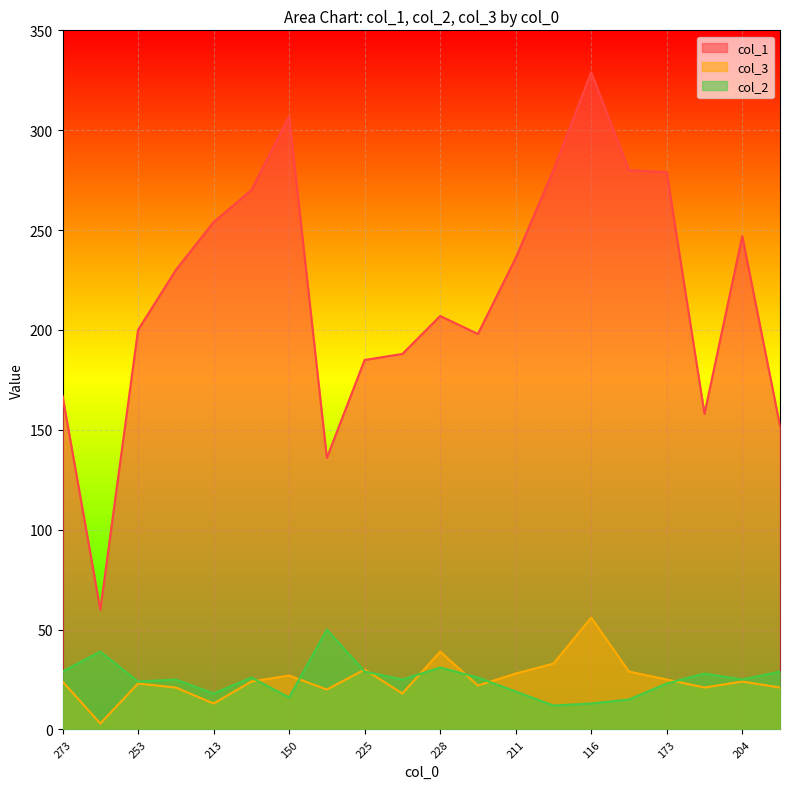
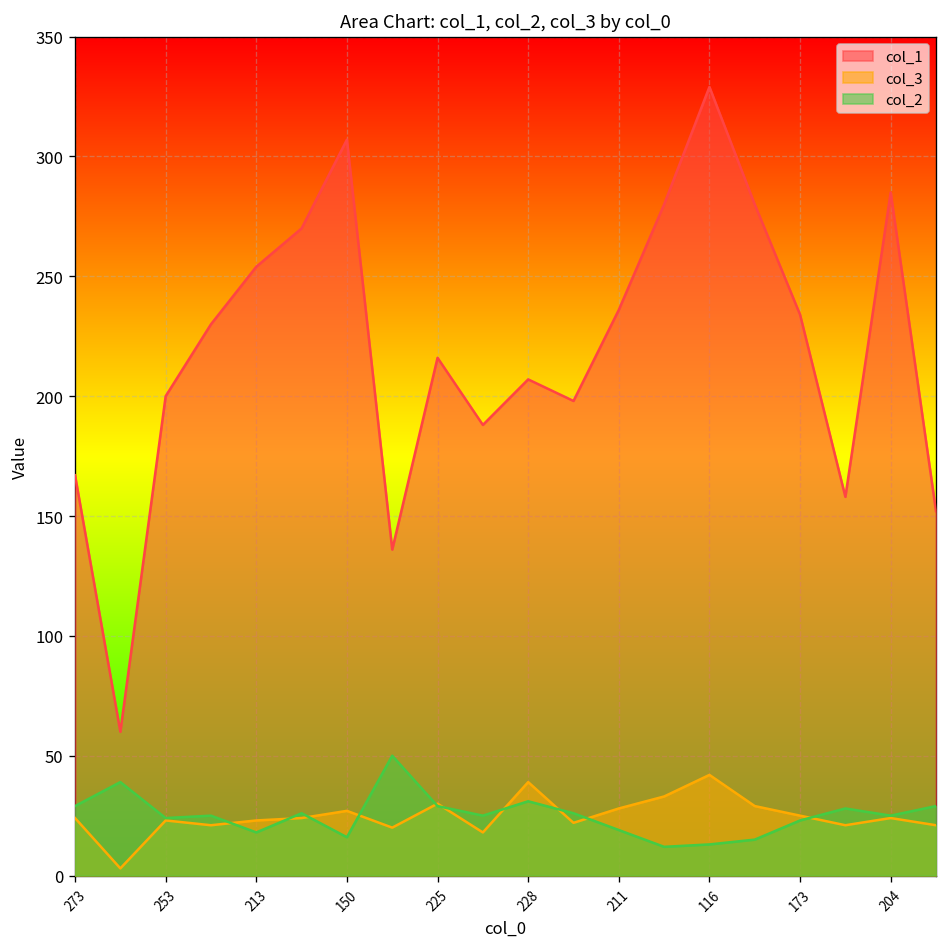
col_3, 213: 13 -> 23
col_1, 225: 185 -> 216
col_3, 116: 56 -> 42
col_1, 173: 279 -> 234
col_1, 204: 247 -> 285
